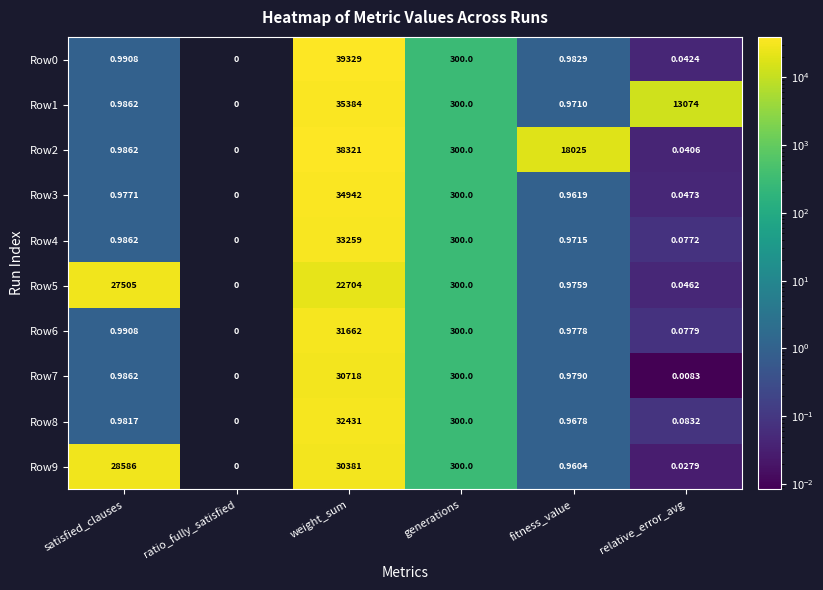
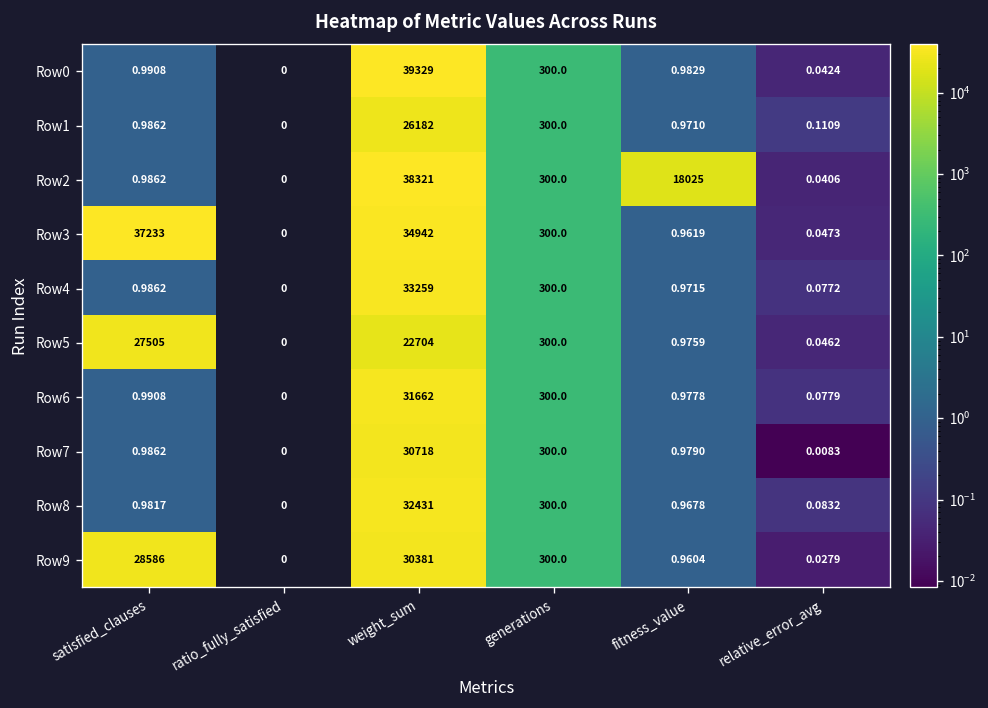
Row1, weight_sum: 35384 -> 26182
Row1, relative_error_avg: 13074 -> 0.1109
Row3, satisfied_clauses: 0.9771 -> 37233
